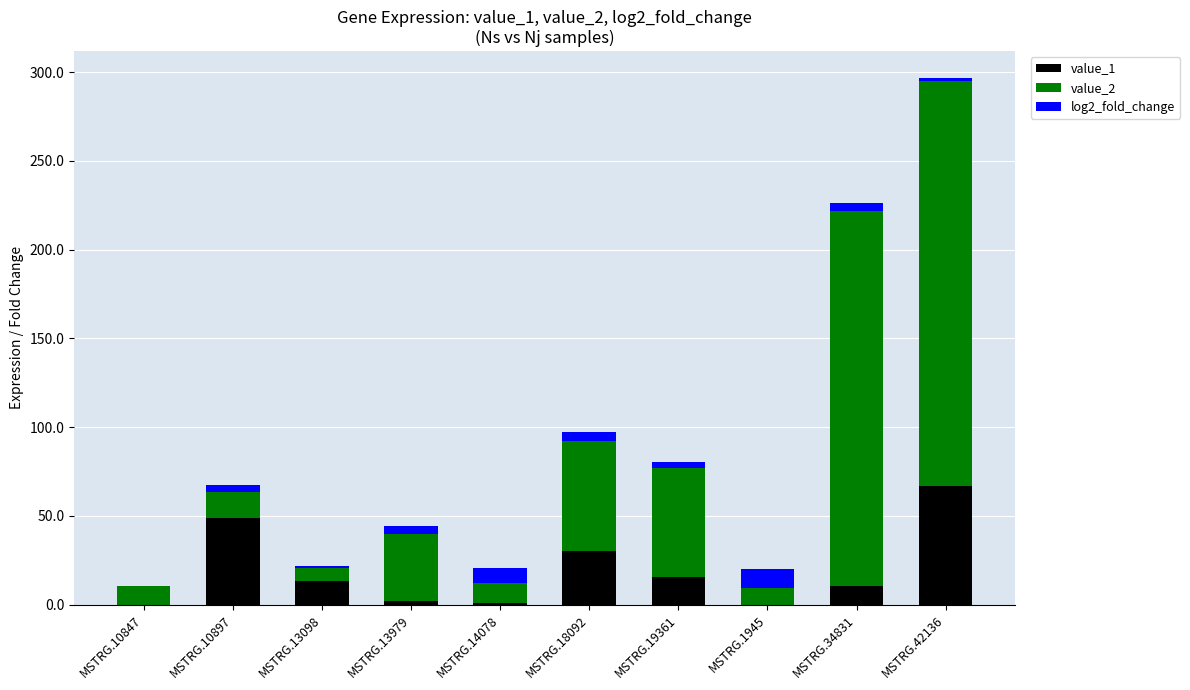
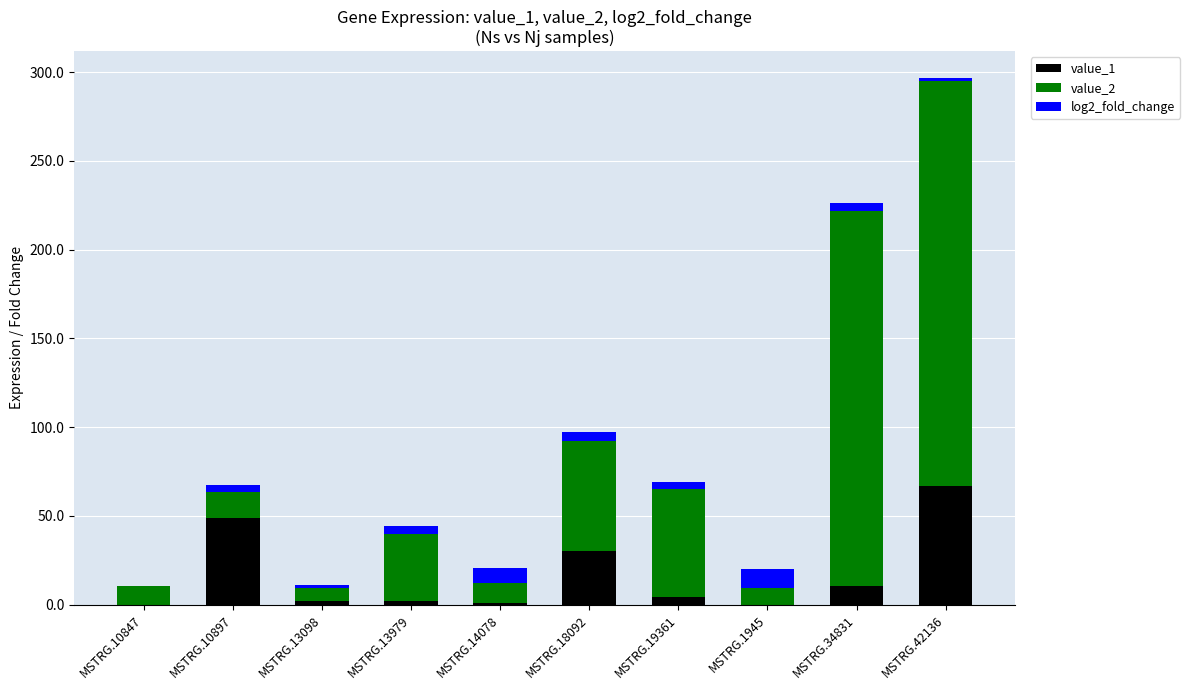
value_1, MSTRG.13098: 13 -> 2
value_1, MSTRG.19361: 15 -> 4
